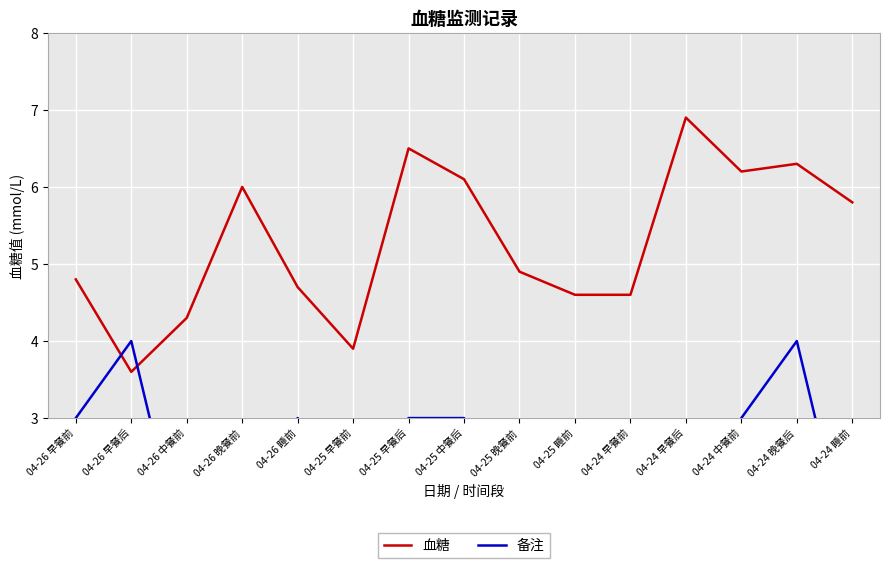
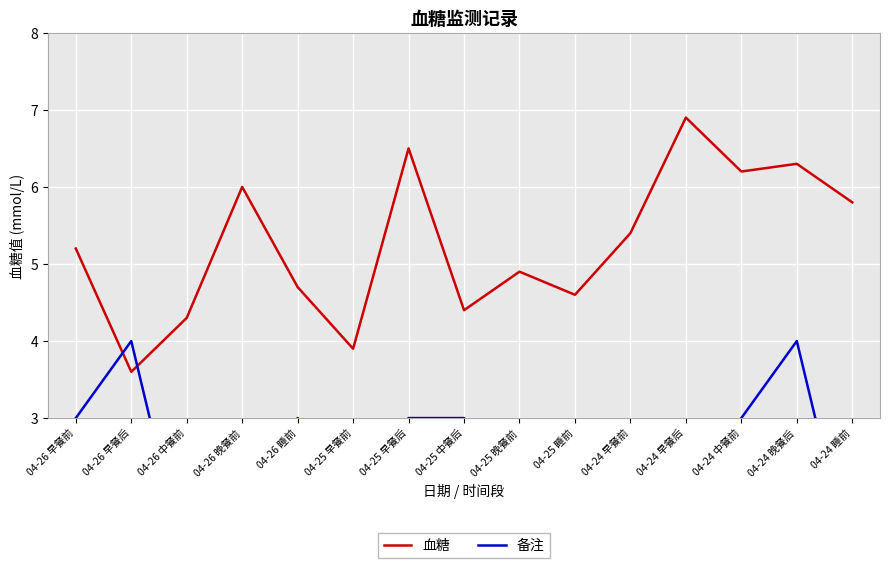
血糖, 04-26 早餐前: 4.8 -> 5.2
血糖, 04-25 中餐后: 6.1 -> 4.4
血糖, 04-24 早餐前: 4.6 -> 5.4
